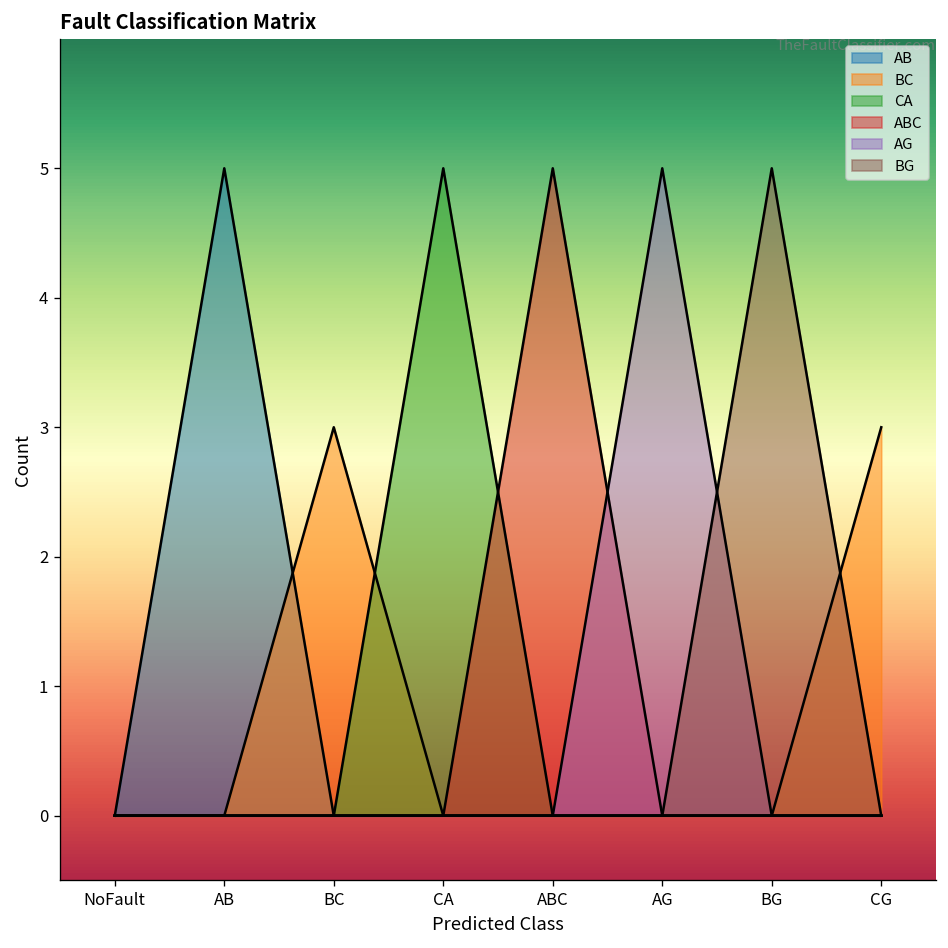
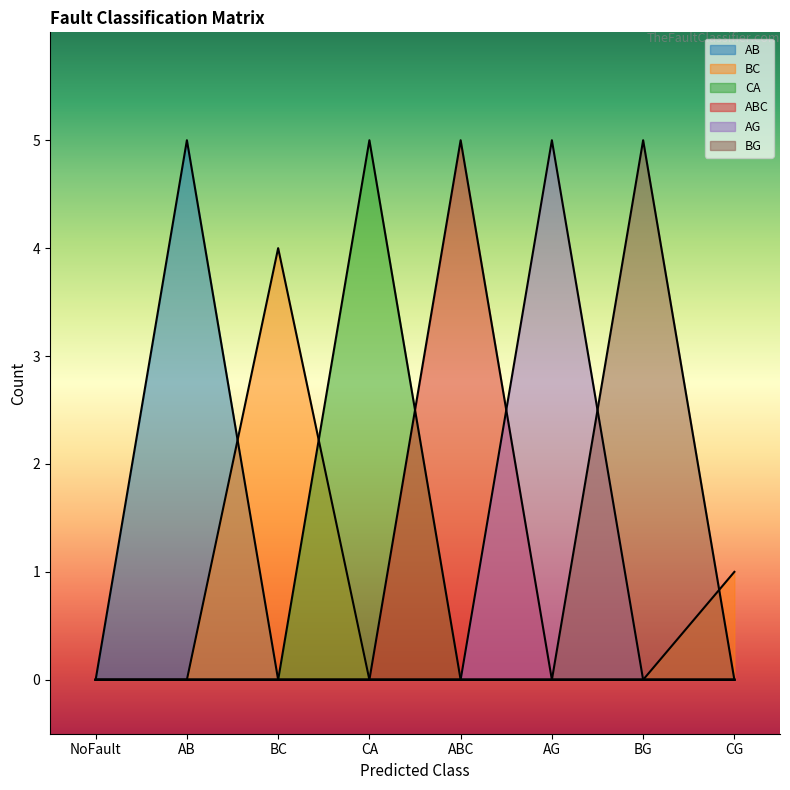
BC, BC: 3 -> 4
BC, CG: 3 -> 1
